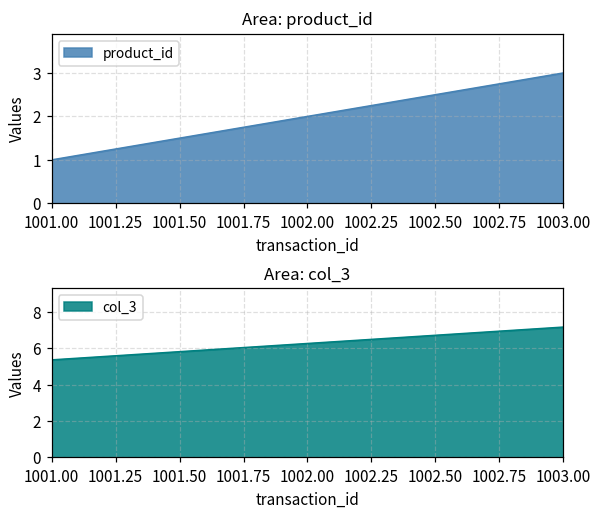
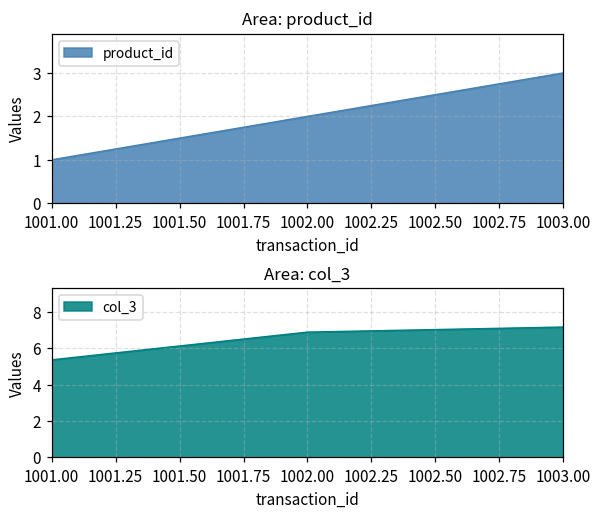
Area: col_3, 1002.00: 6.3 -> 6.9
